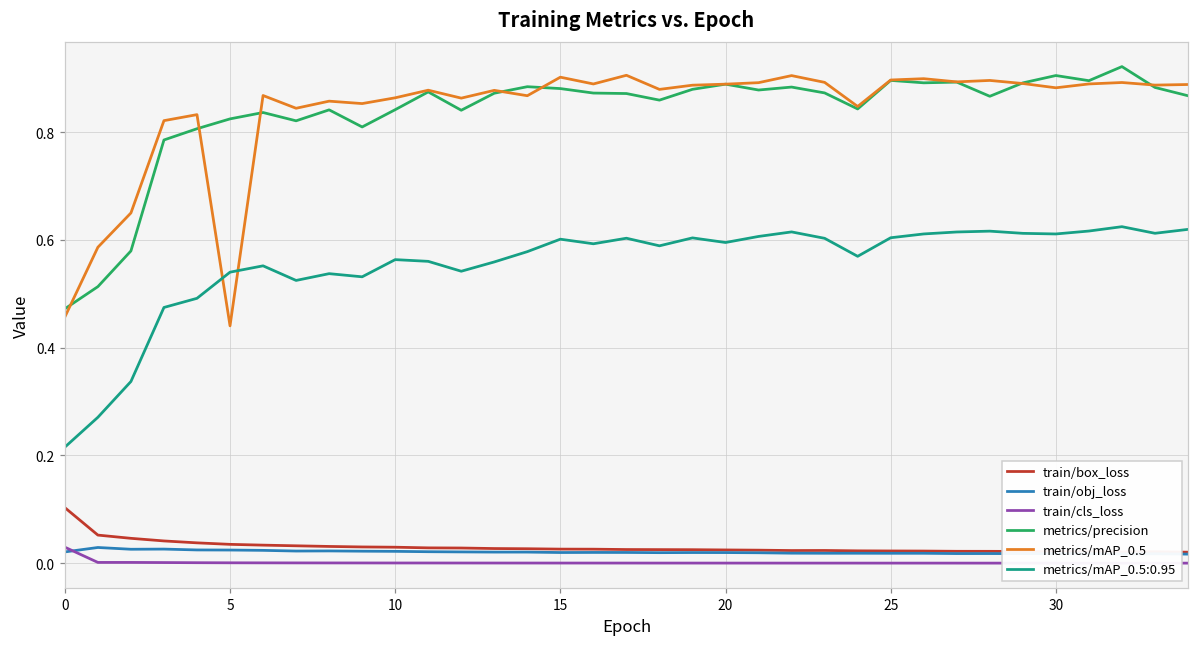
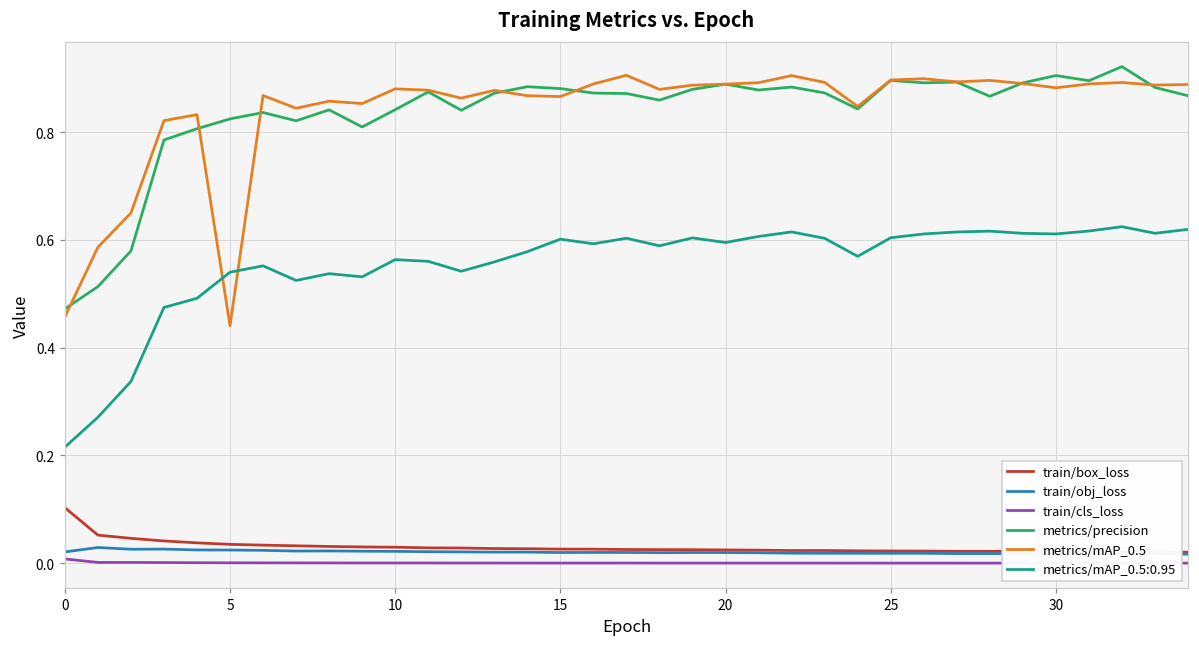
train/cls_loss, 0: 0.03 -> 0.01
metrics/mAP_0.5, 10: 0.86 -> 0.88
metrics/mAP_0.5, 15: 0.90 -> 0.87
